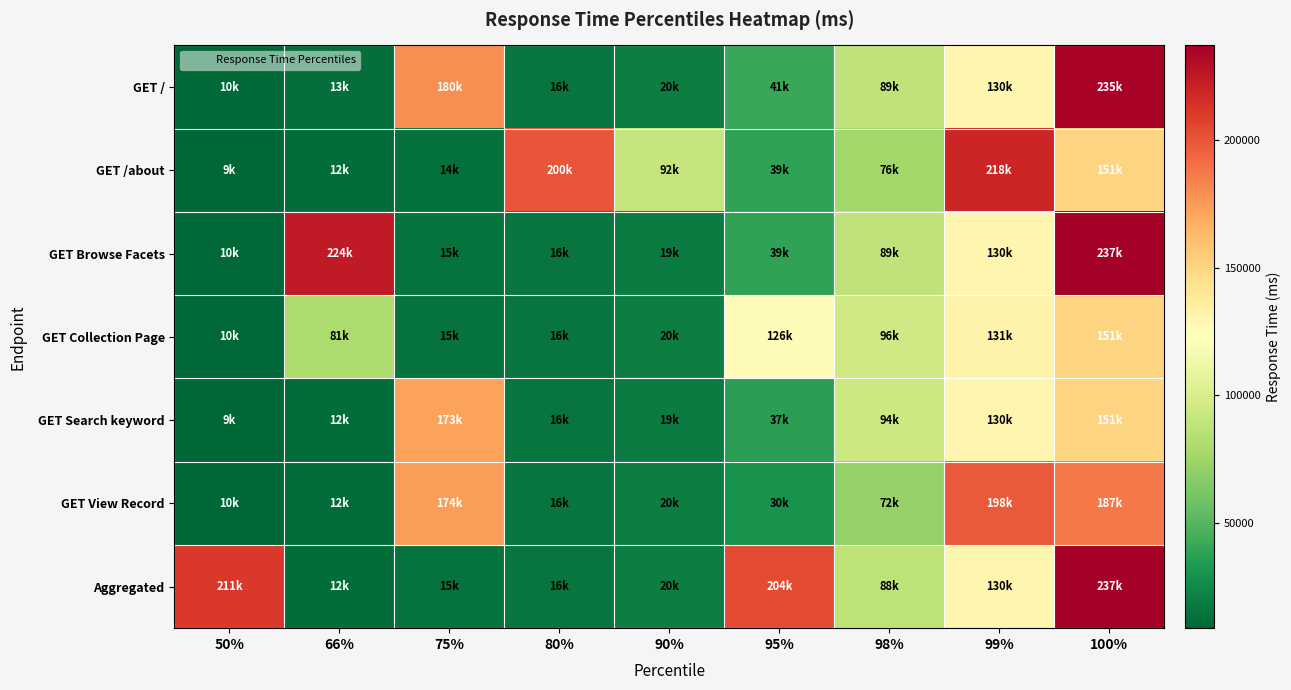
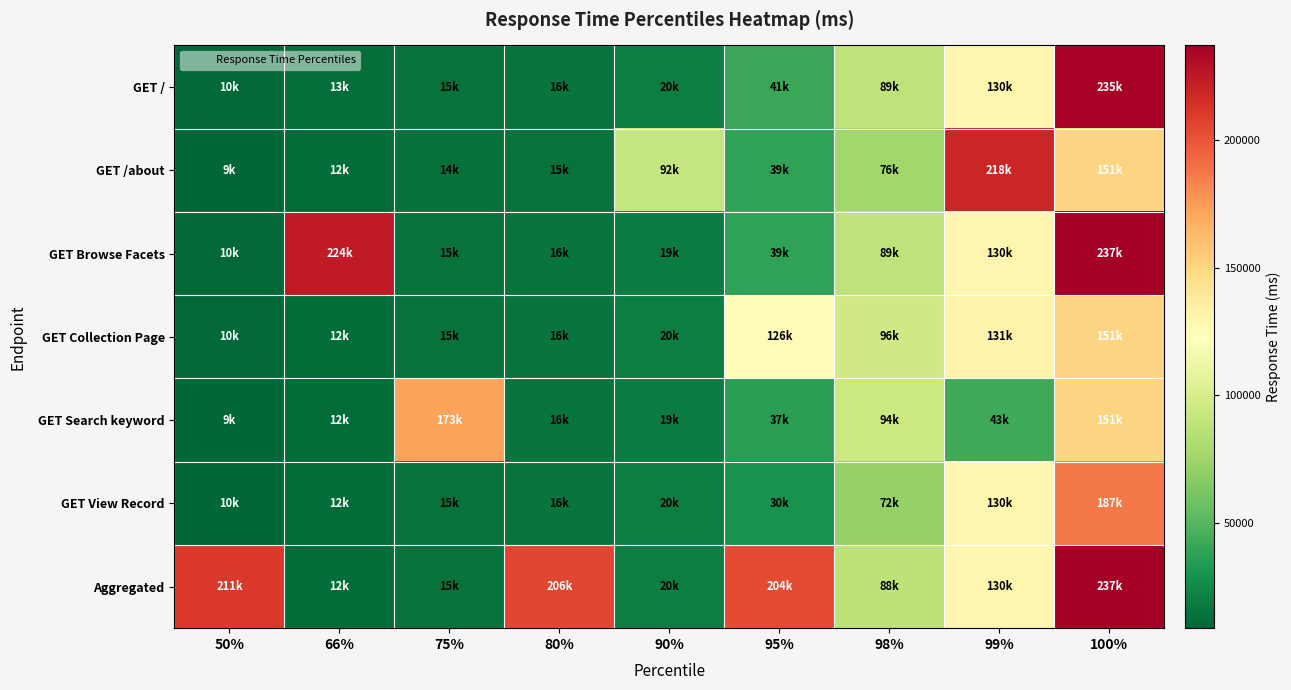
GET /, 75%: 180k -> 15k
GET /about, 80%: 200k -> 15k
GET Collection Page, 66%: 81k -> 12k
GET Search keyword, 99%: 130k -> 43k
GET View Record, 75%: 174k -> 15k
GET View Record, 99%: 198k -> 130k
Aggregated, 80%: 16k -> 206k
